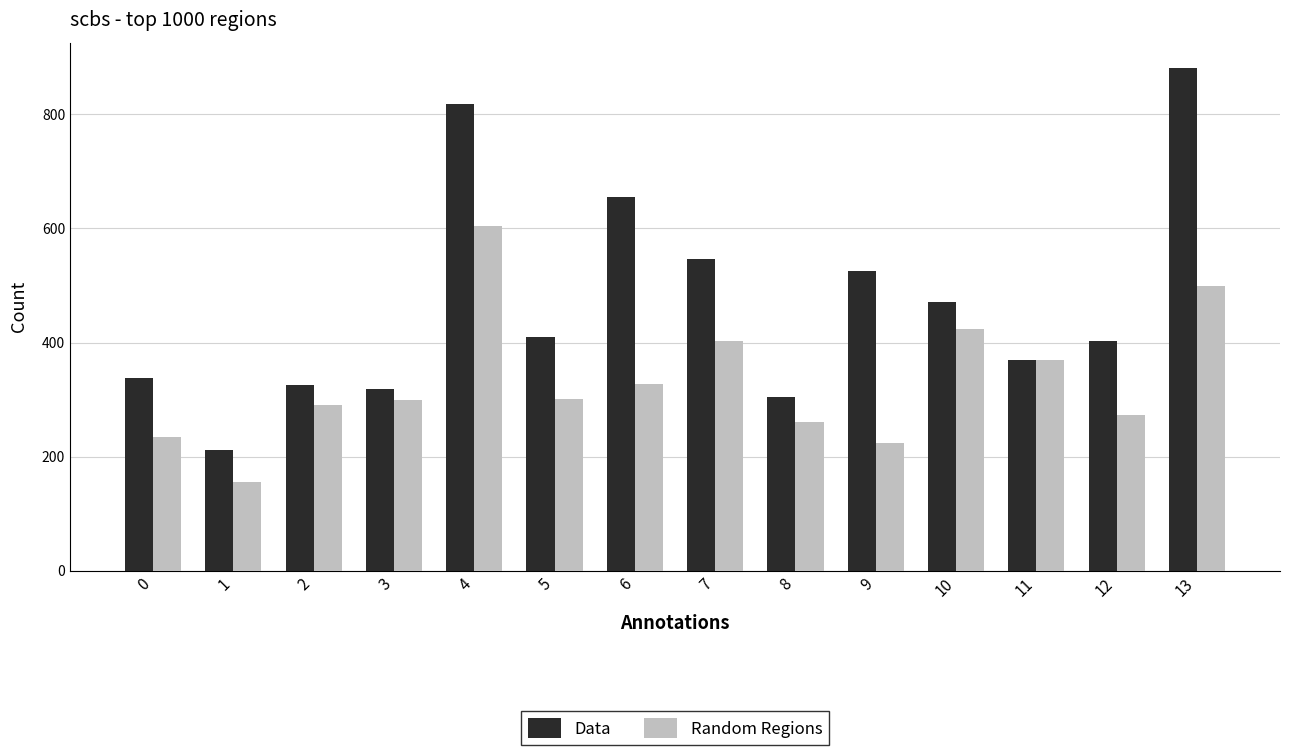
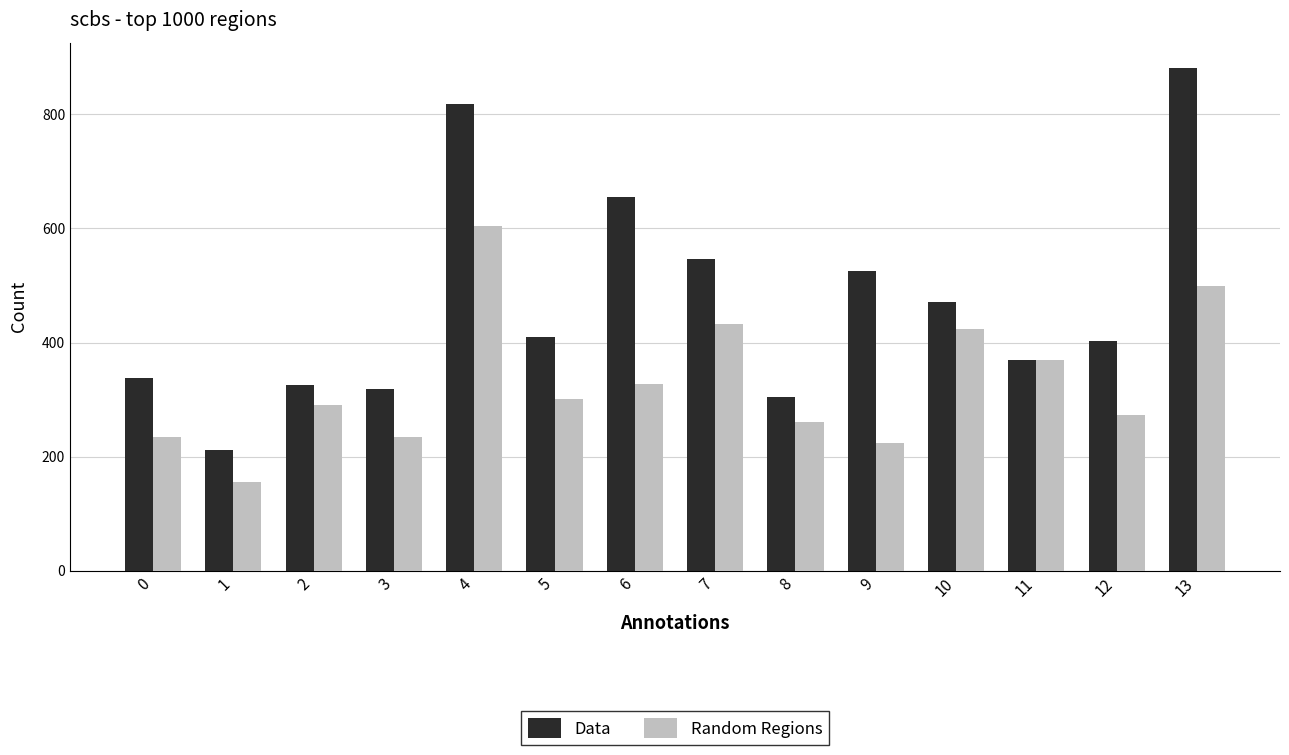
Random Regions, 3: 300 -> 230
Random Regions, 7: 400 -> 430
